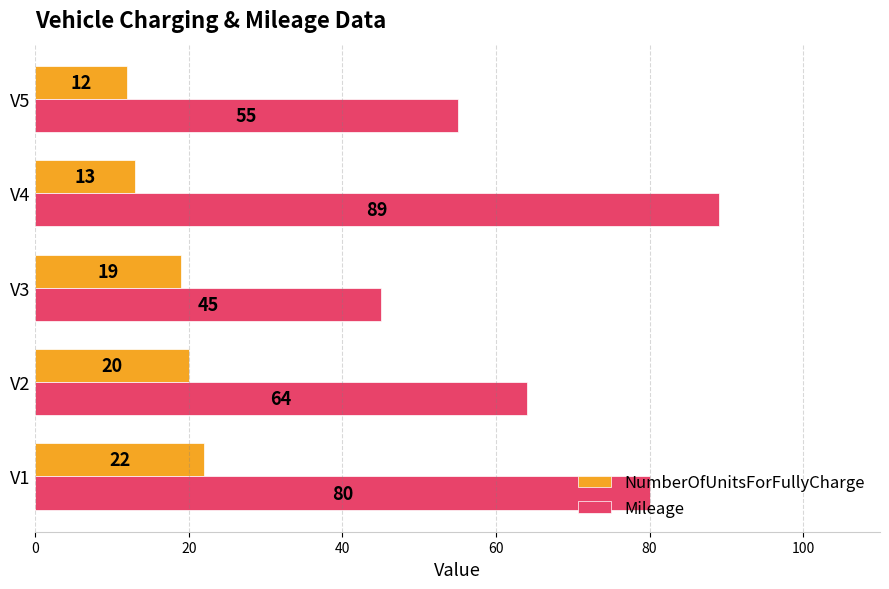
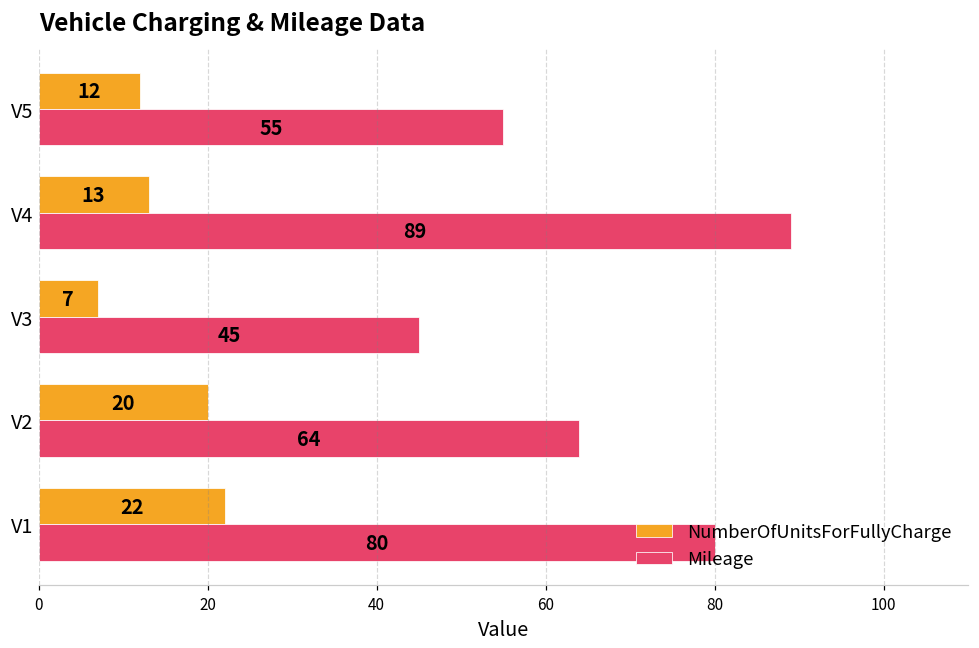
NumberOfUnitsForFullyCharge, V3: 19 -> 7
